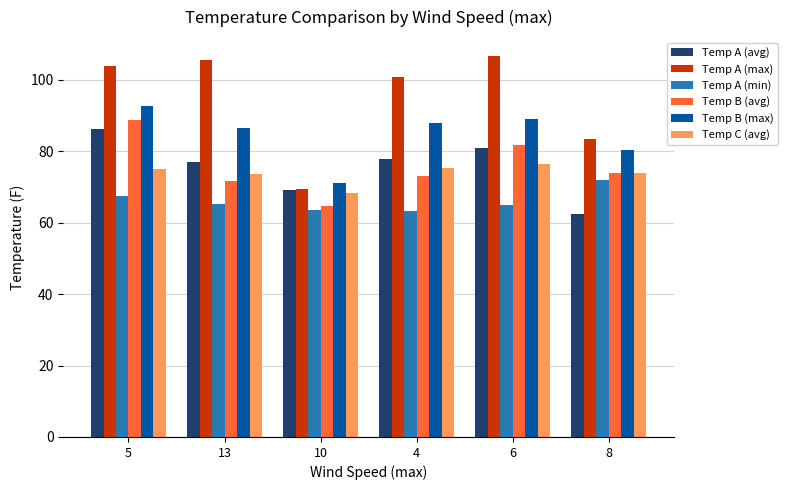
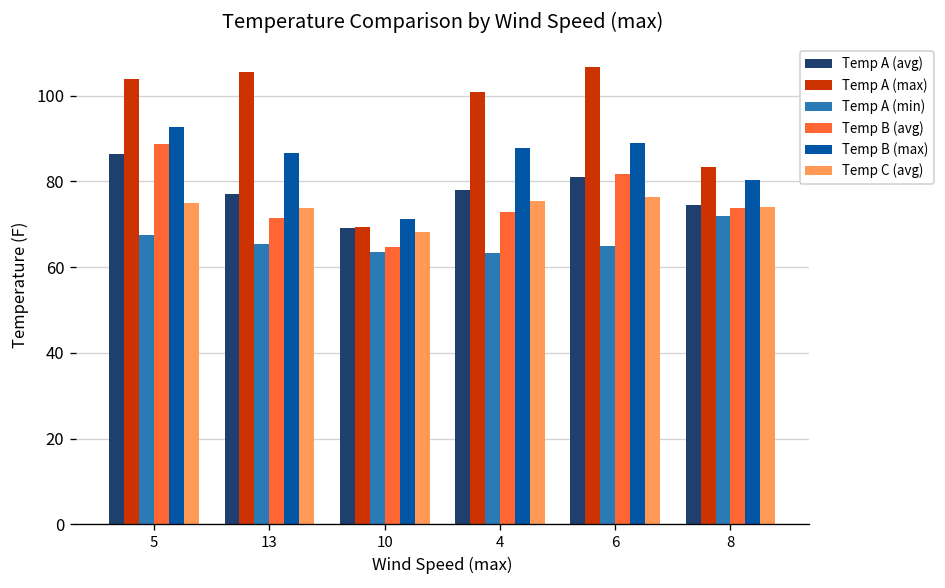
Temp A (avg), 8: 62 -> 75
